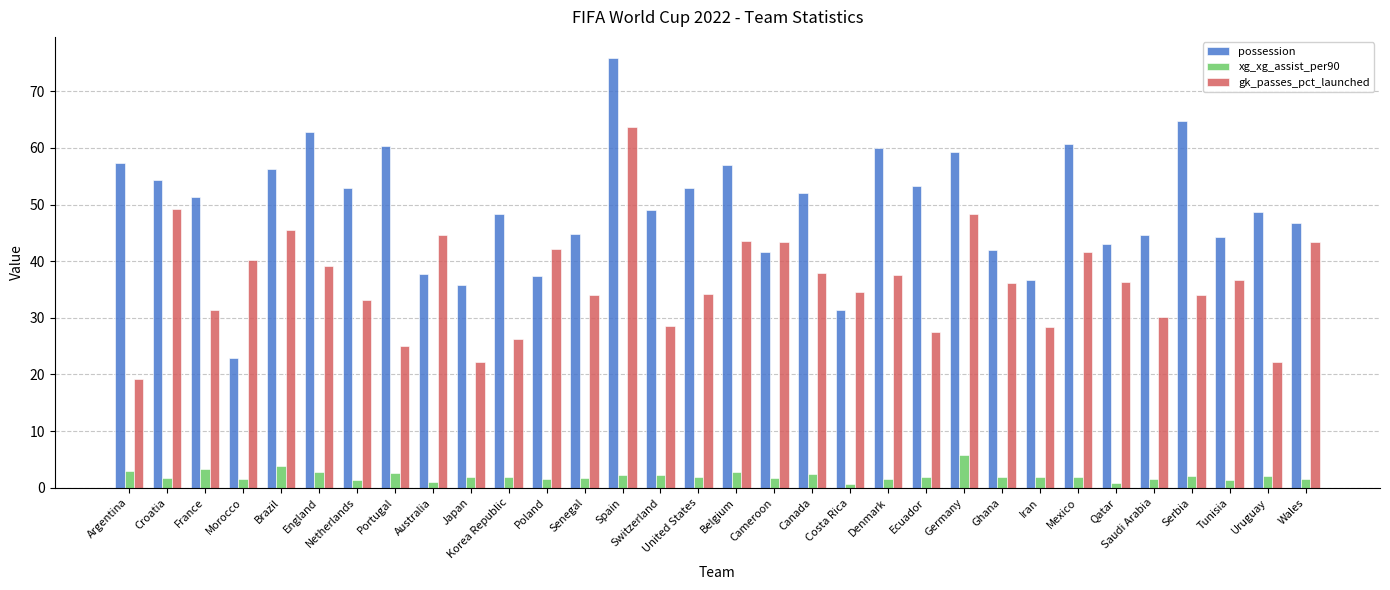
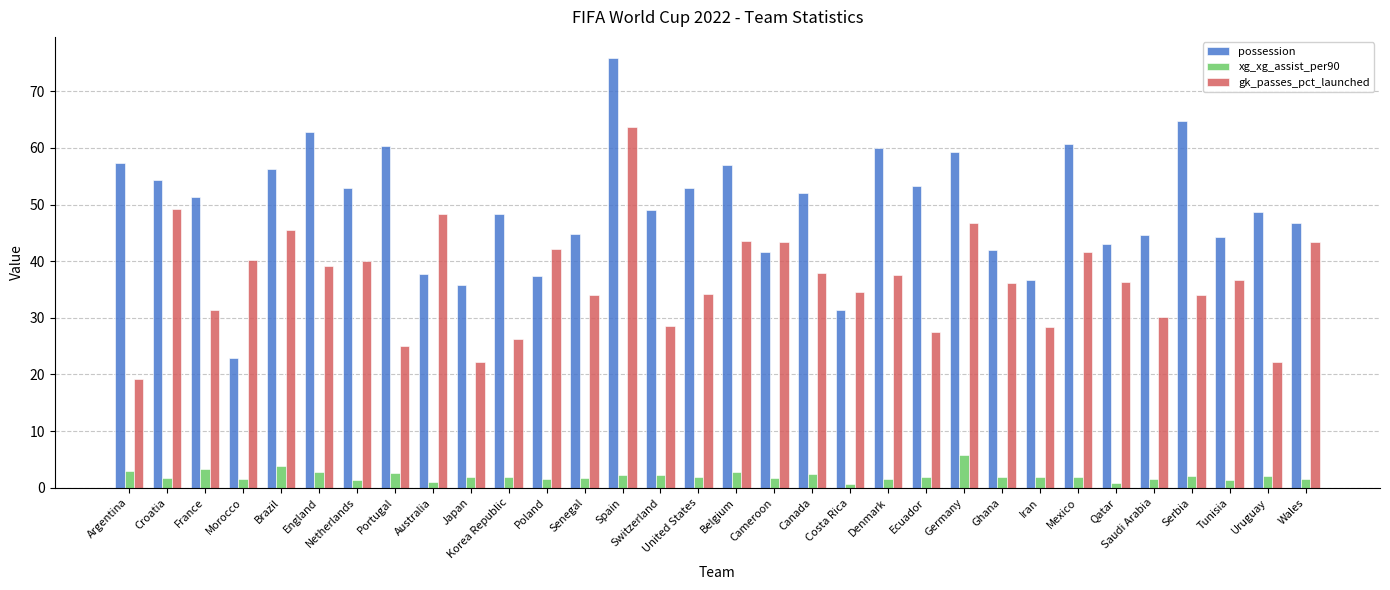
gk_passes_pct_launched, Netherlands: 33 -> 40
gk_passes_pct_launched, Australia: 45 -> 48
gk_passes_pct_launched, Germany: 48 -> 47
